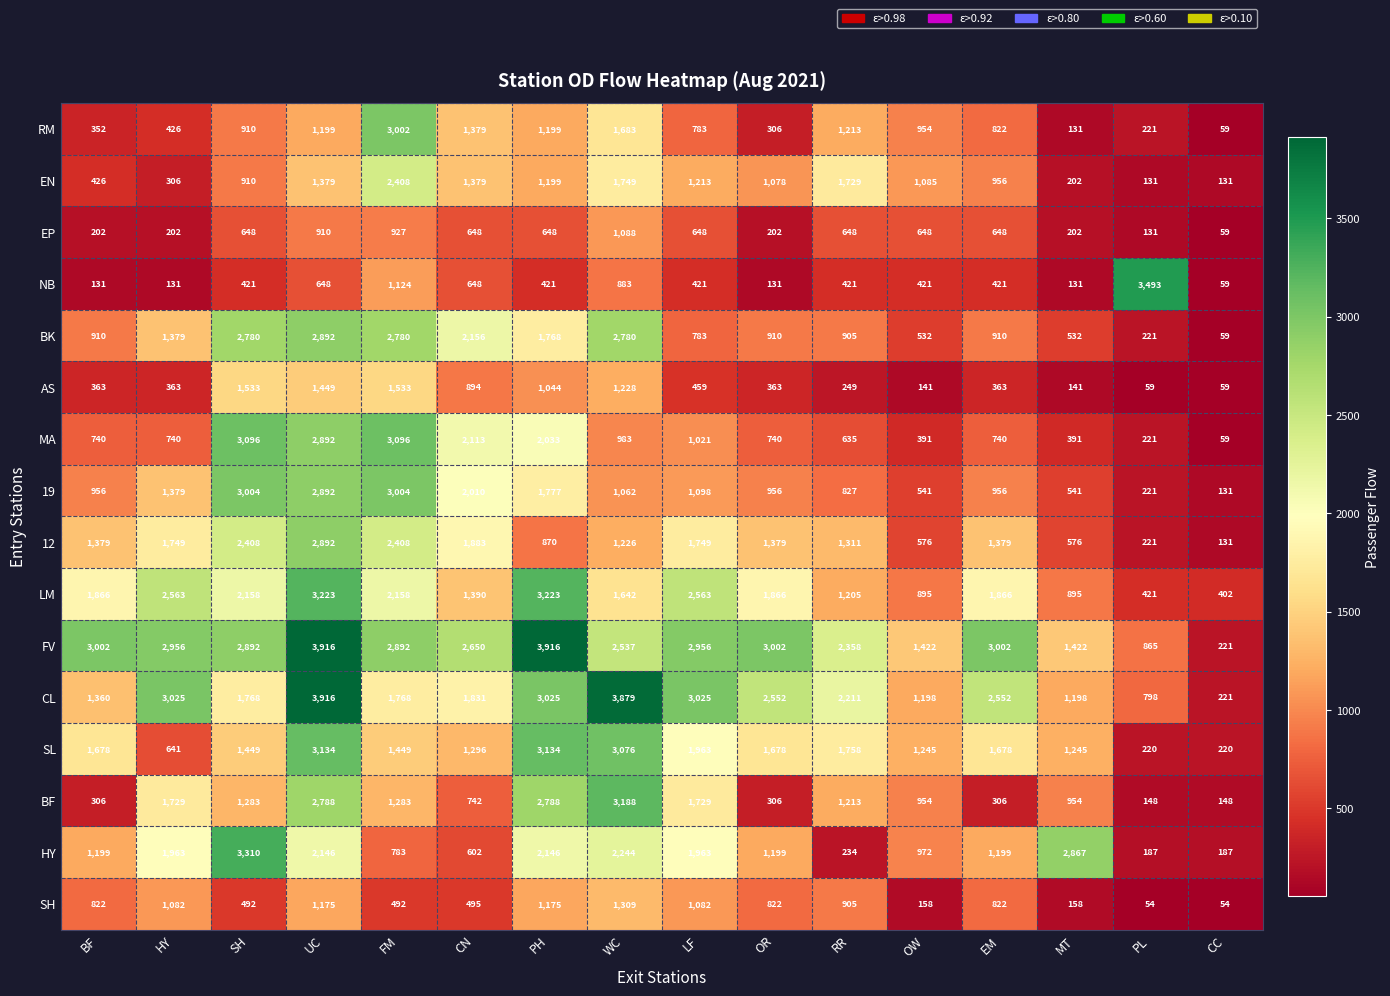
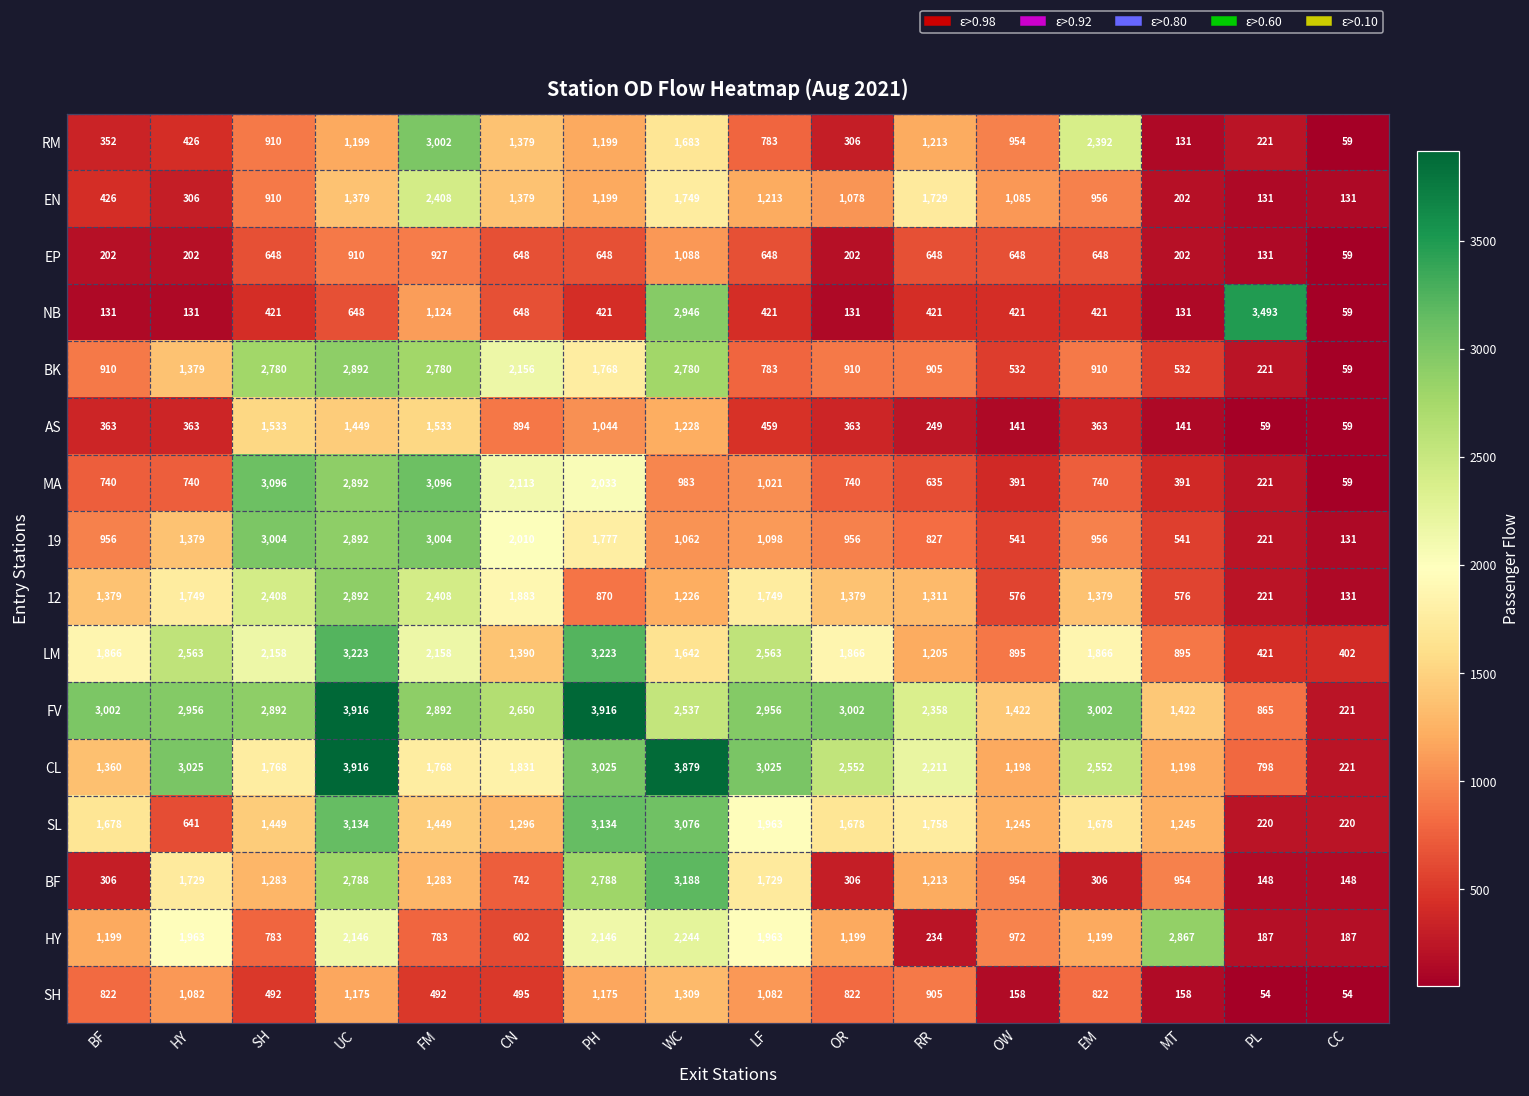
RM, EM: 822 -> 2,392
NB, WC: 883 -> 2,946
HY, SH: 3,310 -> 783
